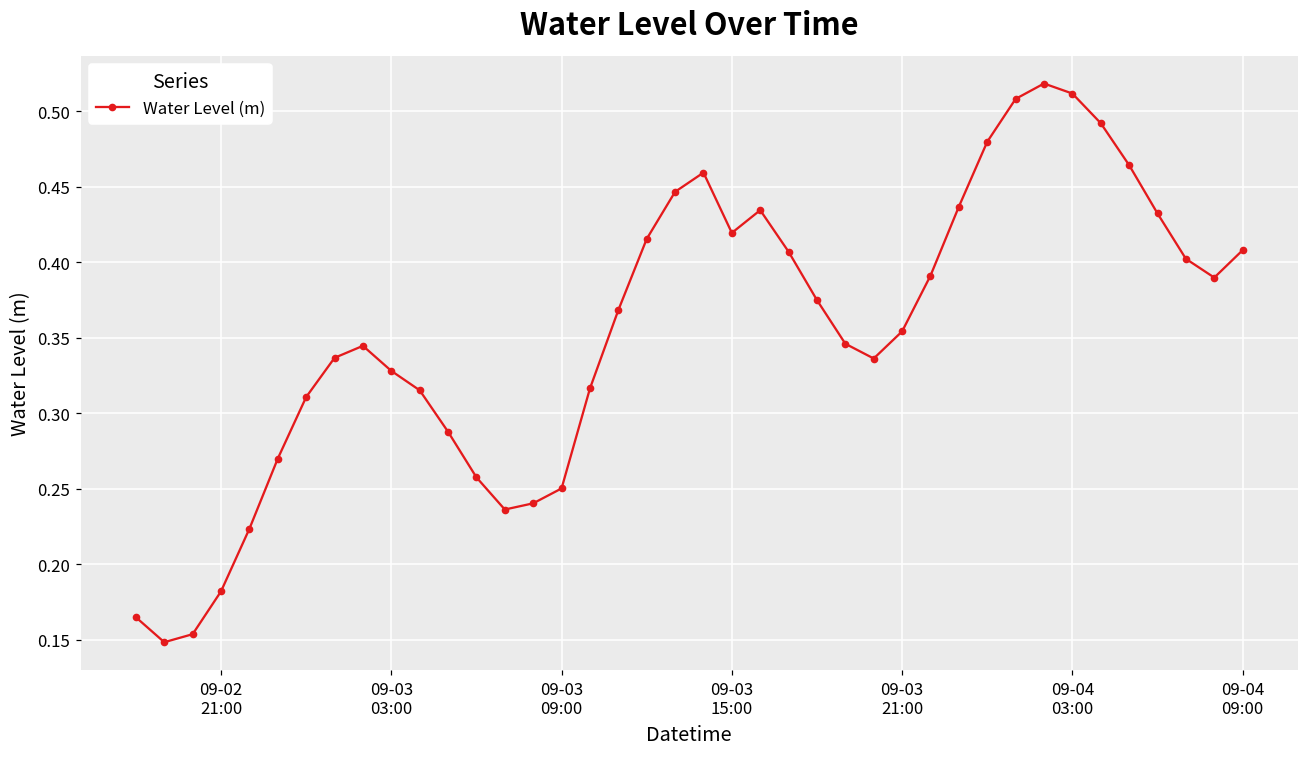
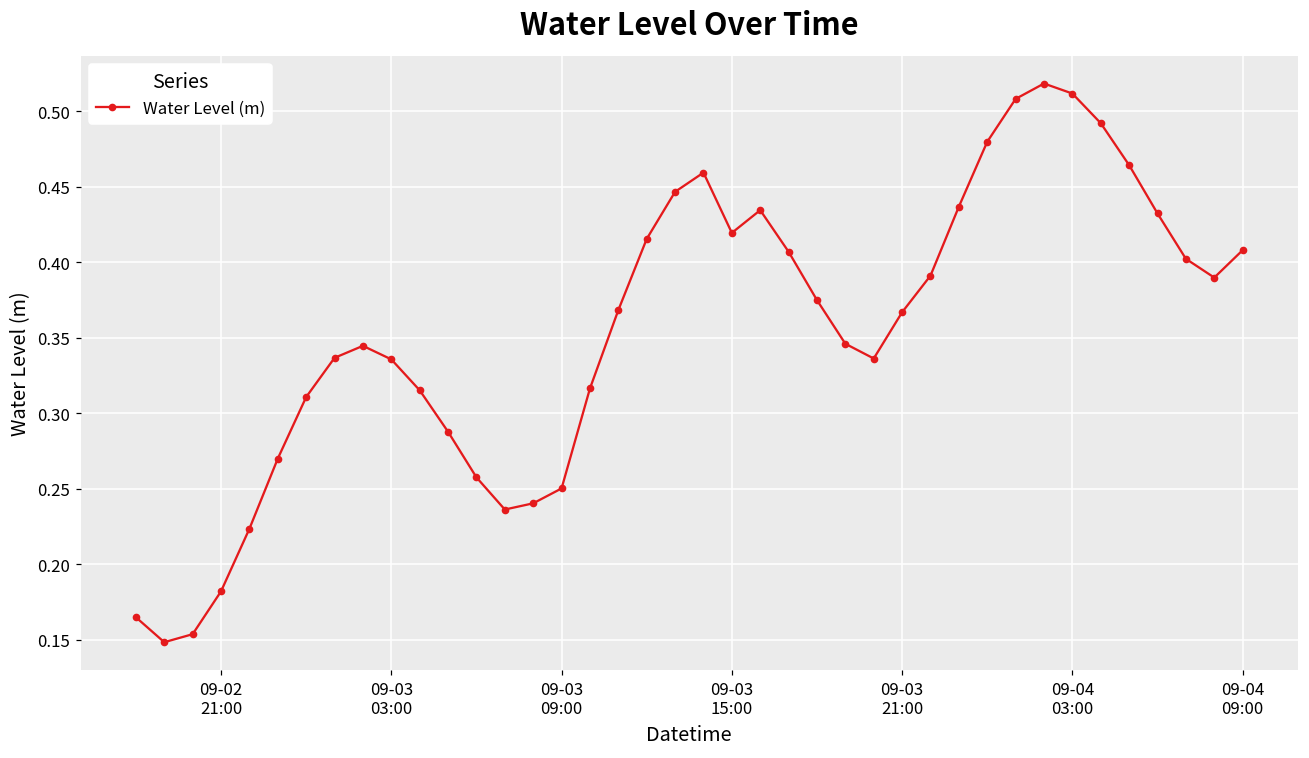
09-03 03:00: 0.328 -> 0.336
09-03 21:00: 0.354 -> 0.367
